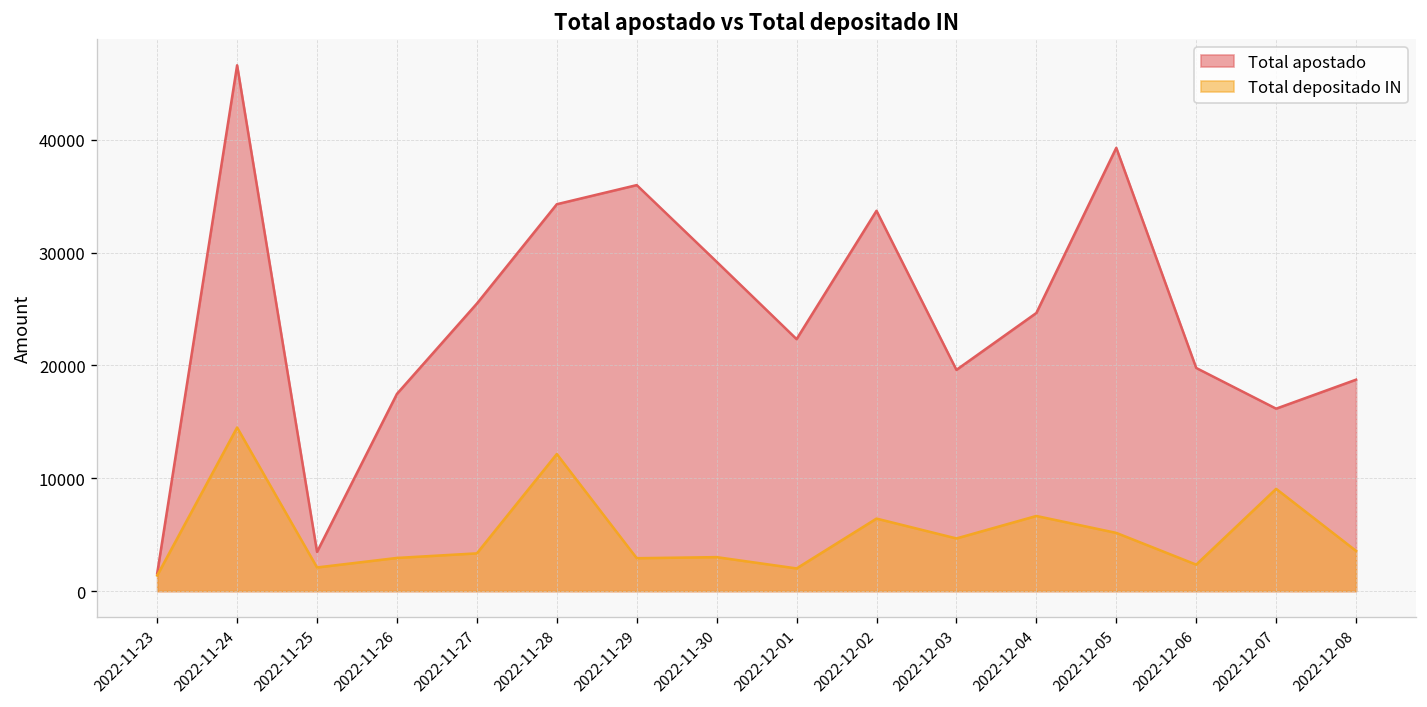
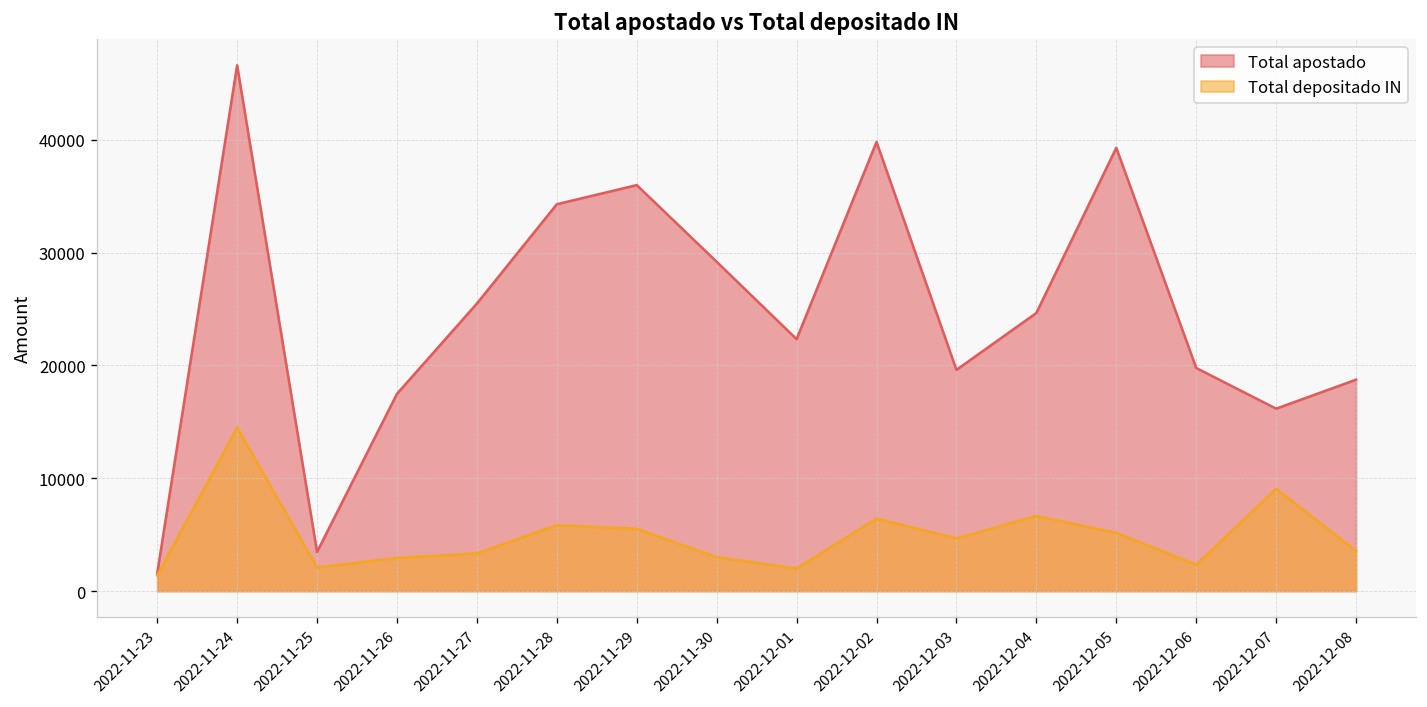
Total depositado IN, 2022-11-28: 12000 -> 6000
Total depositado IN, 2022-11-29: 3000 -> 6000
Total apostado, 2022-12-02: 34000 -> 40000
